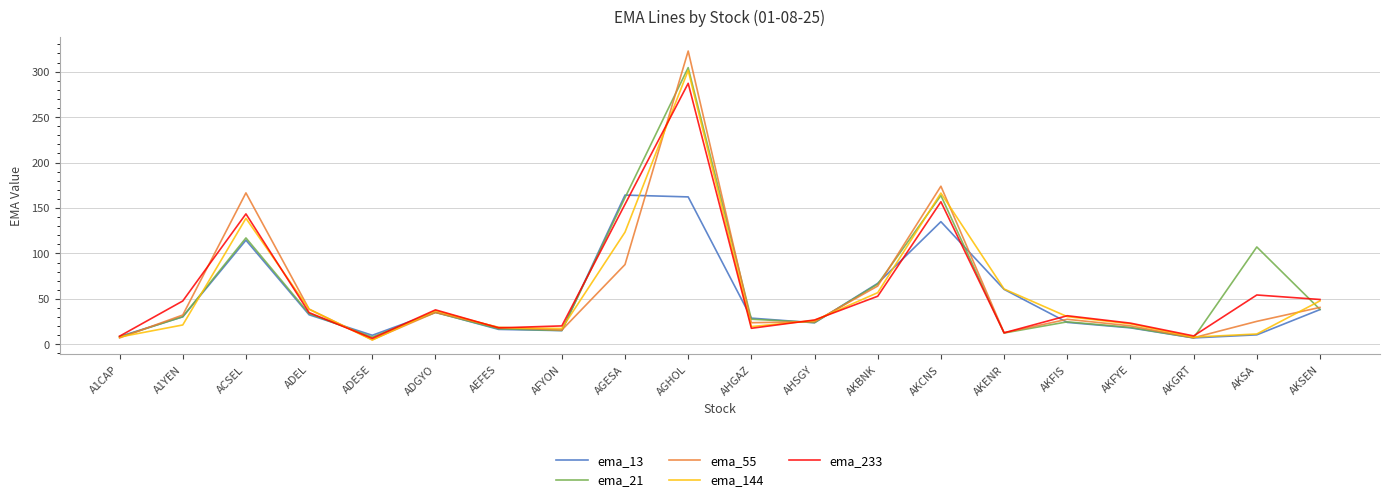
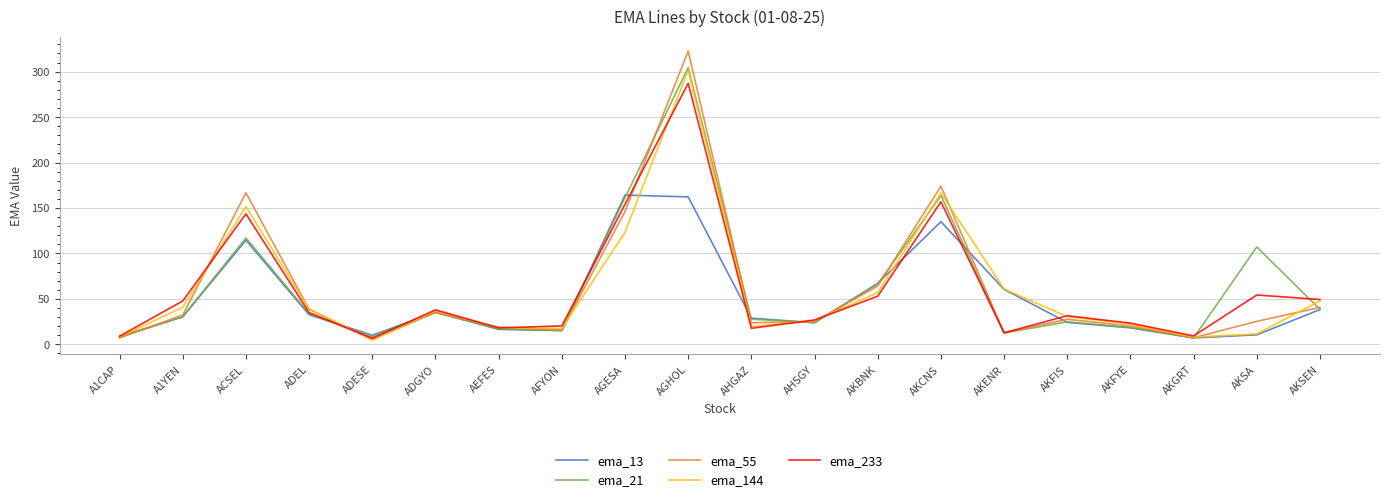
ema_144, A1YEN: 20 -> 40
ema_144, ACSEL: 140 -> 150
ema_55, AGESA: 90 -> 150
